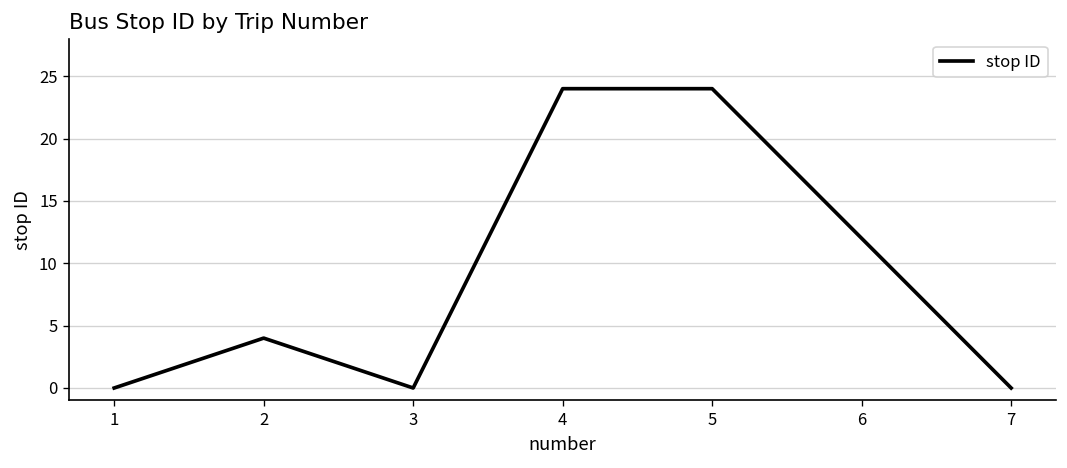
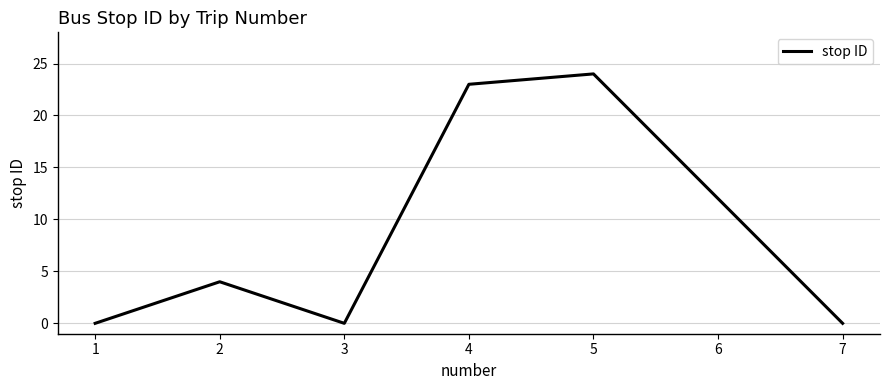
4: 24 -> 23
